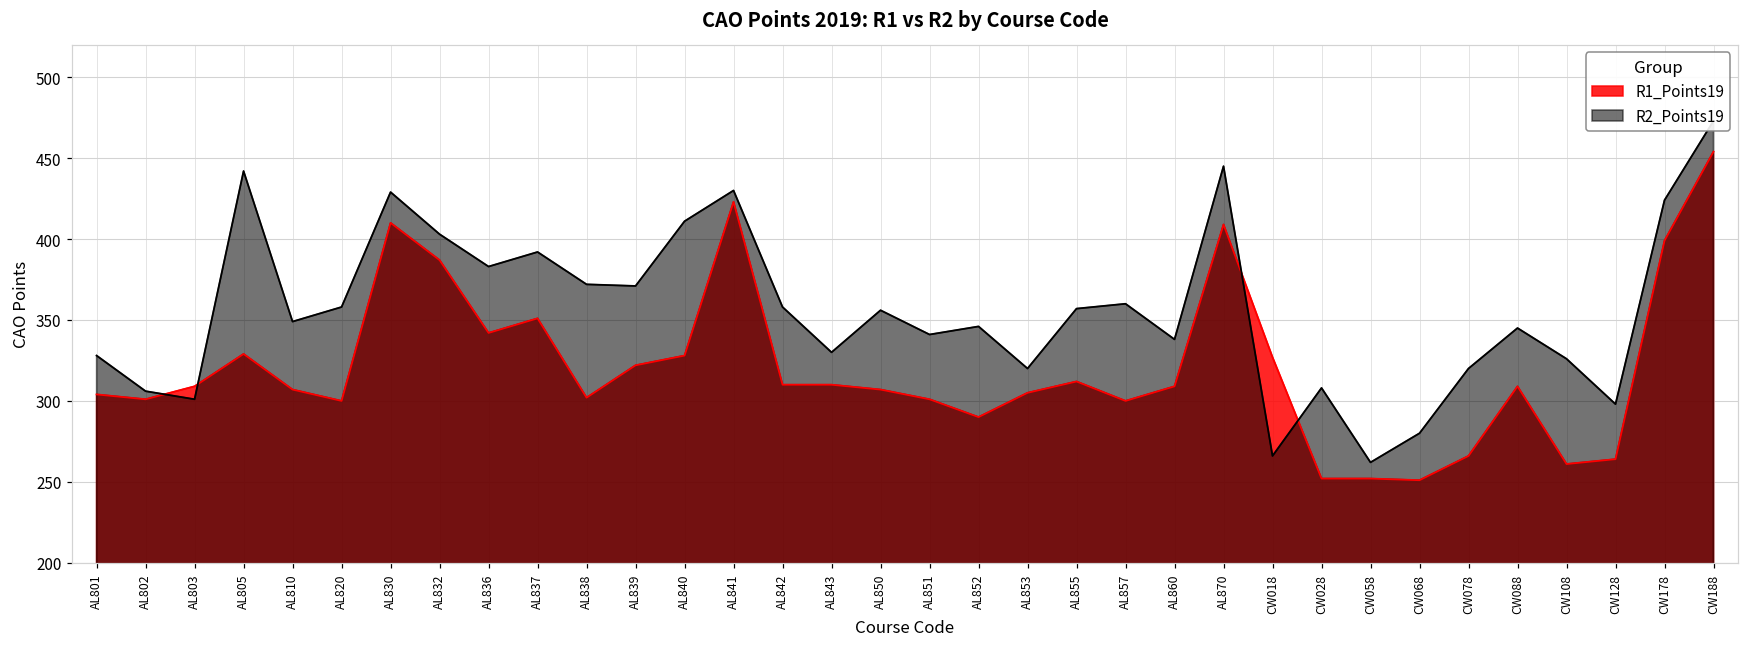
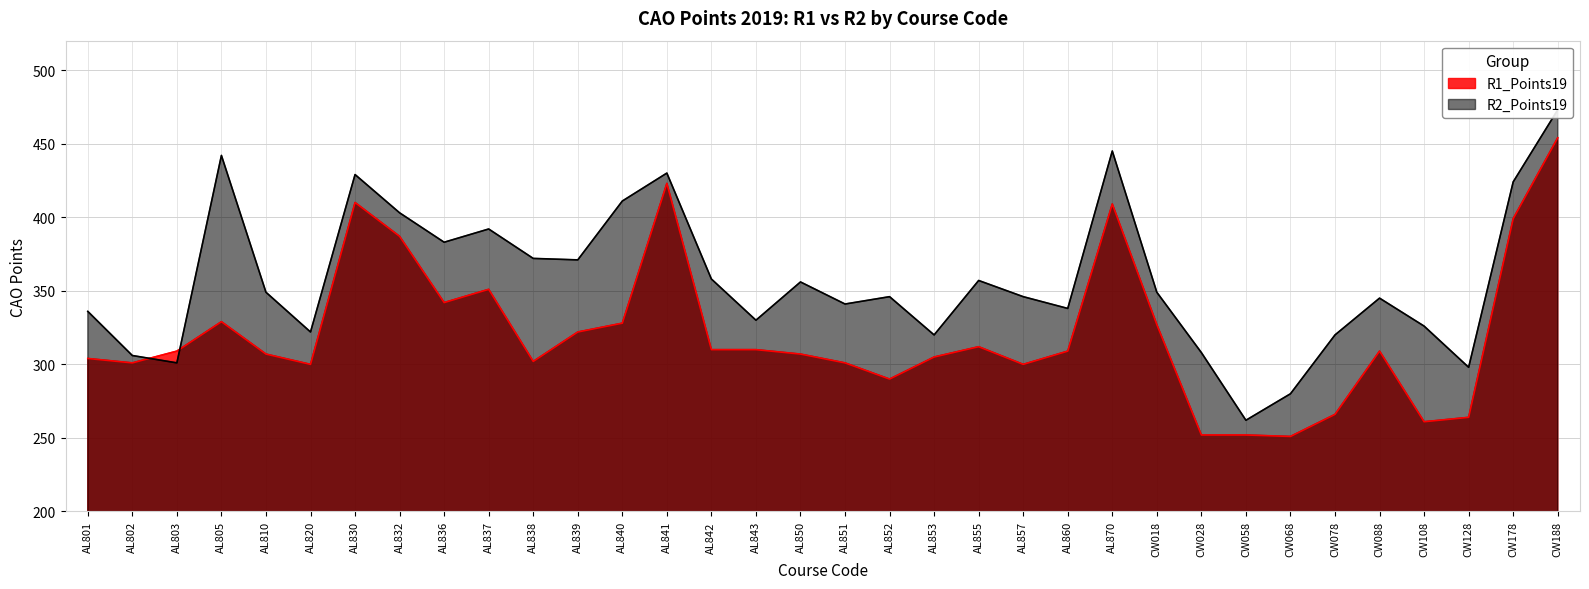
R2_Points19, AL801: 328 -> 336
R2_Points19, AL820: 358 -> 322
R2_Points19, AL857: 360 -> 346
R2_Points19, CW018: 266 -> 349
